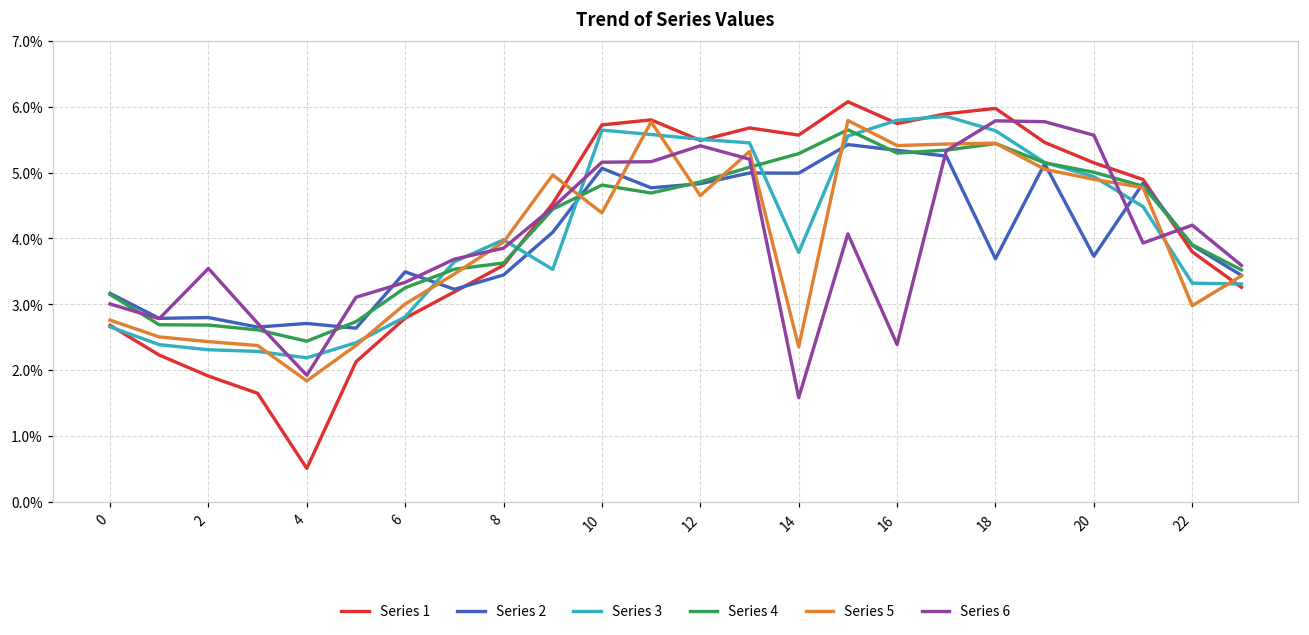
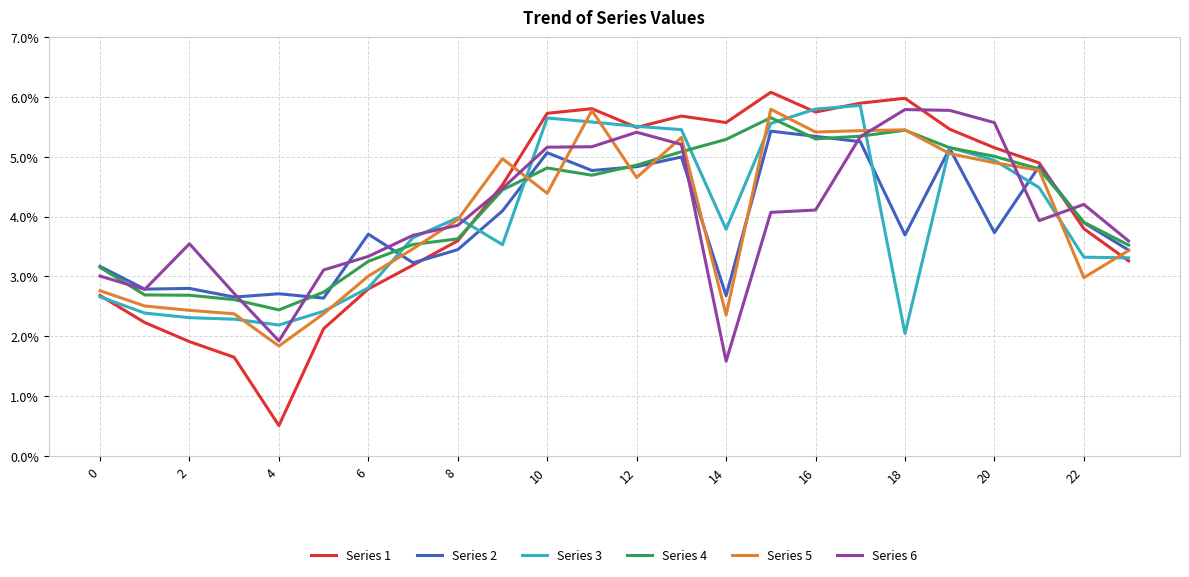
Series 2, 6: 3.5% -> 3.7%
Series 2, 14: 5.0% -> 2.7%
Series 6, 16: 2.4% -> 4.1%
Series 3, 18: 5.6% -> 2.0%
